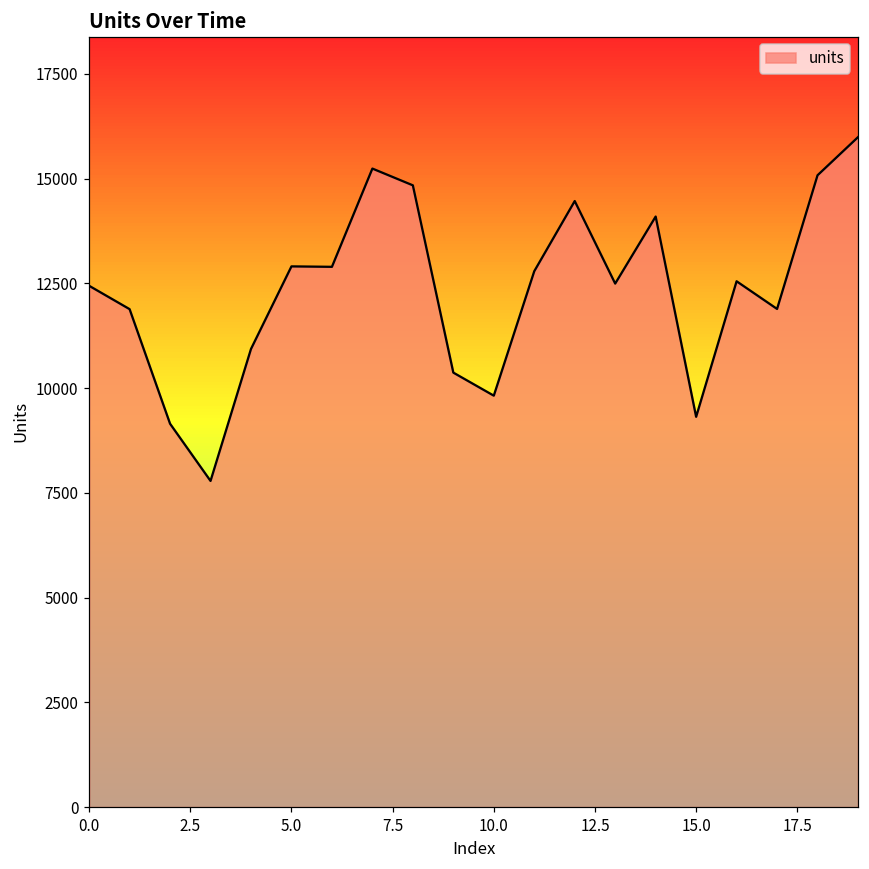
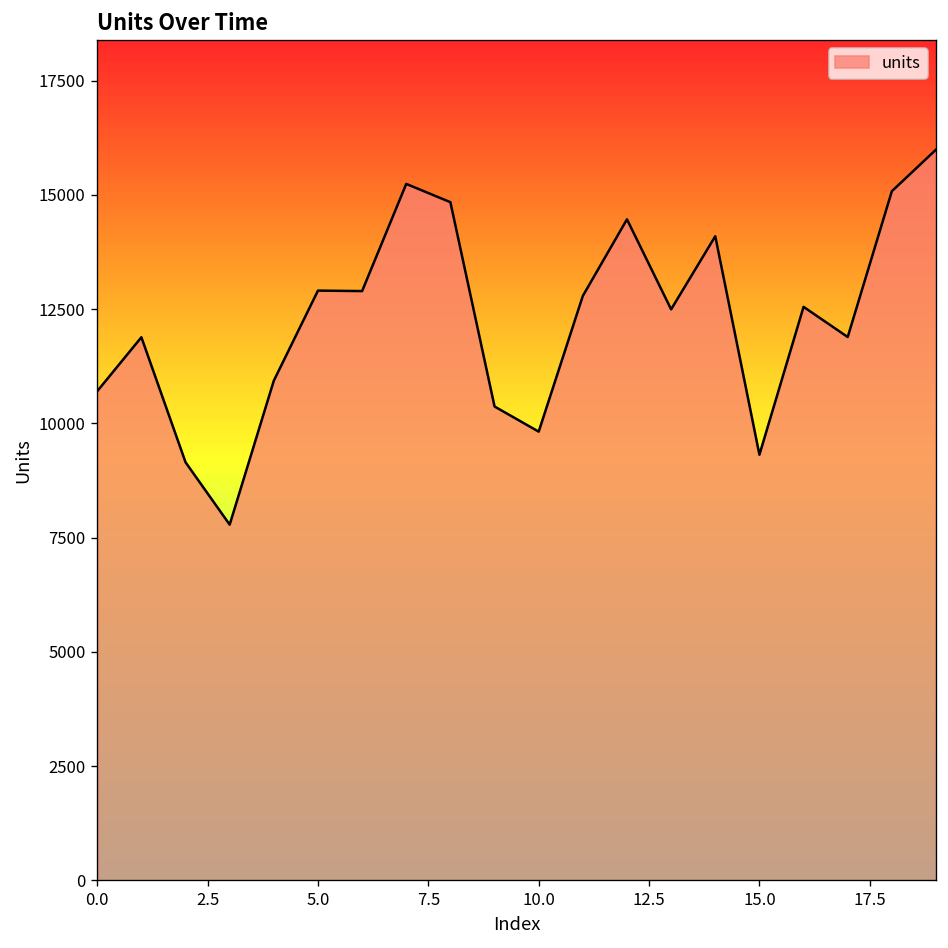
0.0: 12400 -> 10700
